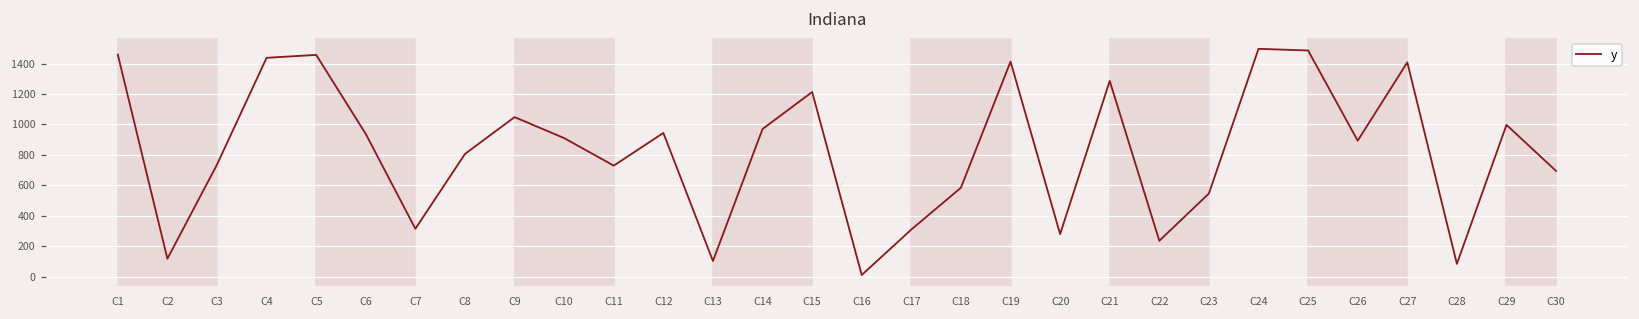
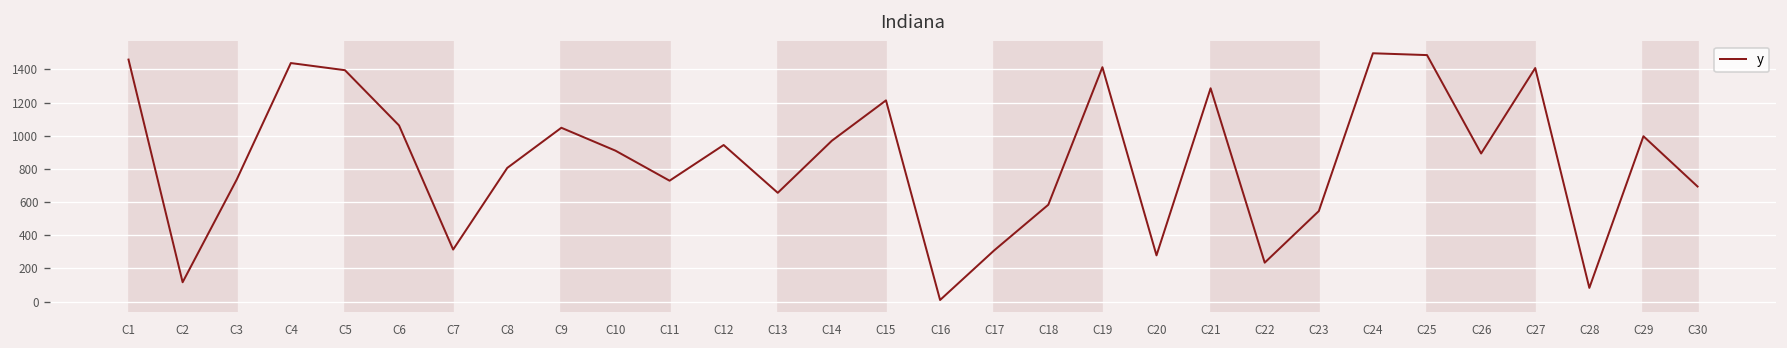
C5: 1460 -> 1400
C6: 940 -> 1060
C13: 100 -> 660
